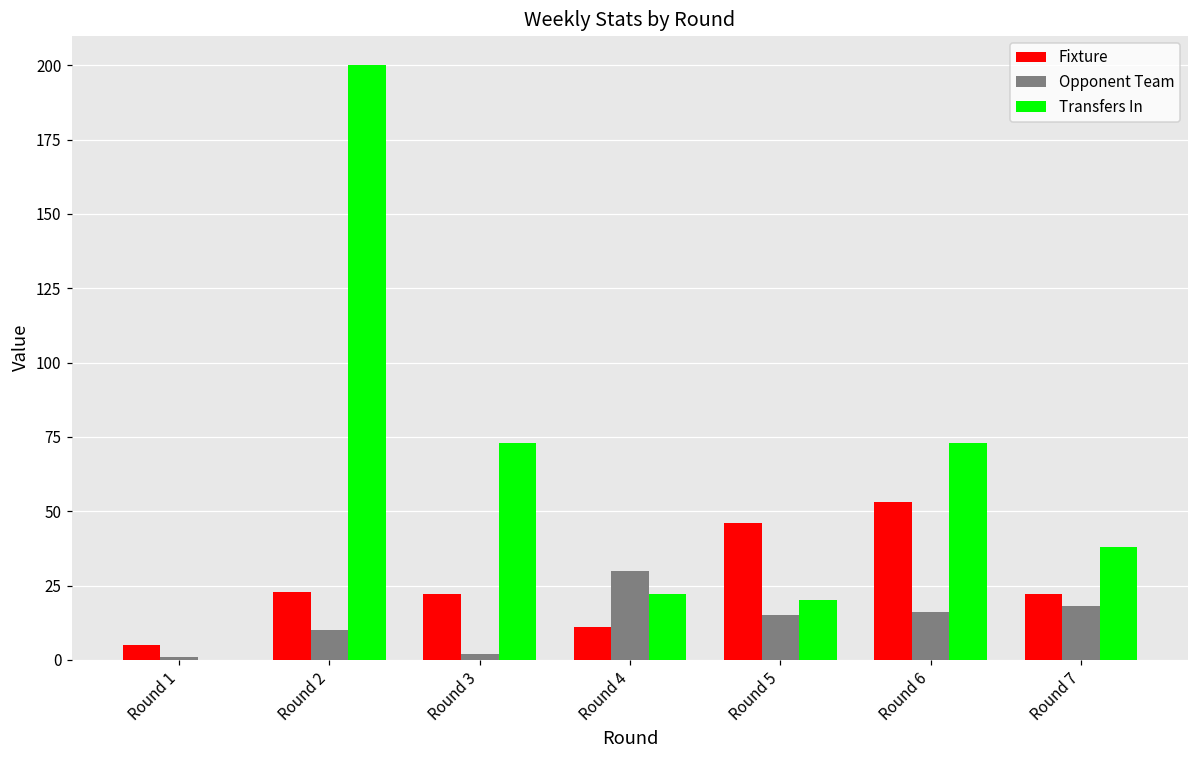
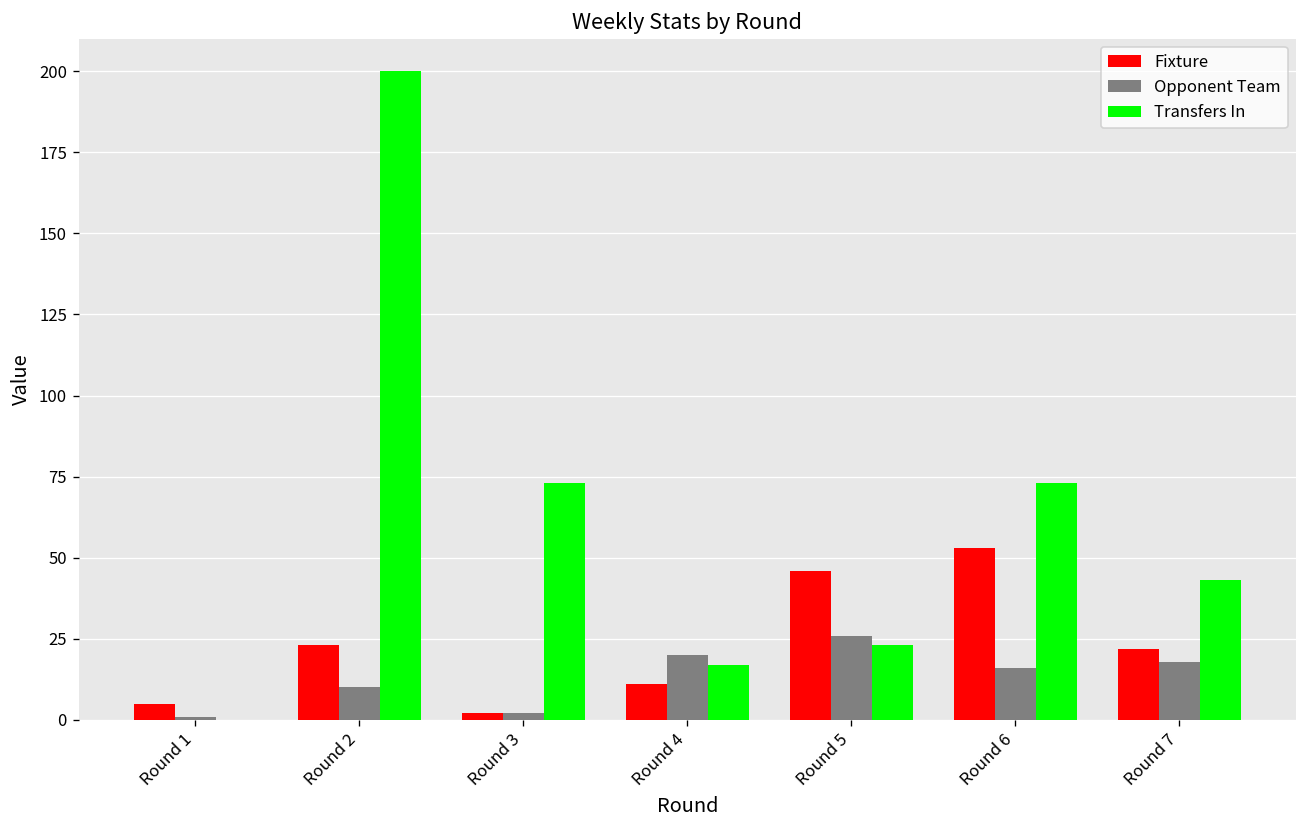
Fixture, Round 3: 22 -> 2
Opponent Team, Round 4: 30 -> 20
Transfers In, Round 4: 22 -> 17
Opponent Team, Round 5: 15 -> 26
Transfers In, Round 5: 20 -> 23
Transfers In, Round 7: 38 -> 43
